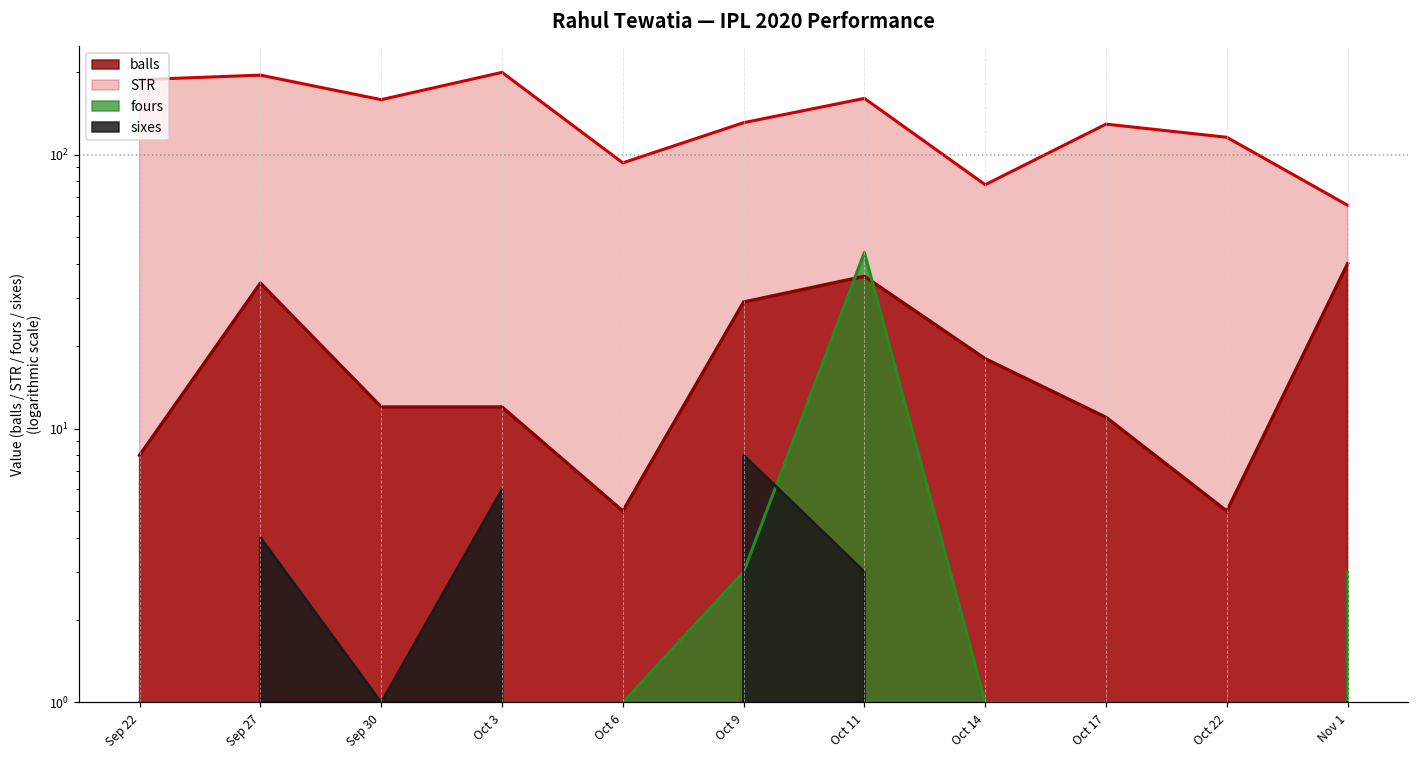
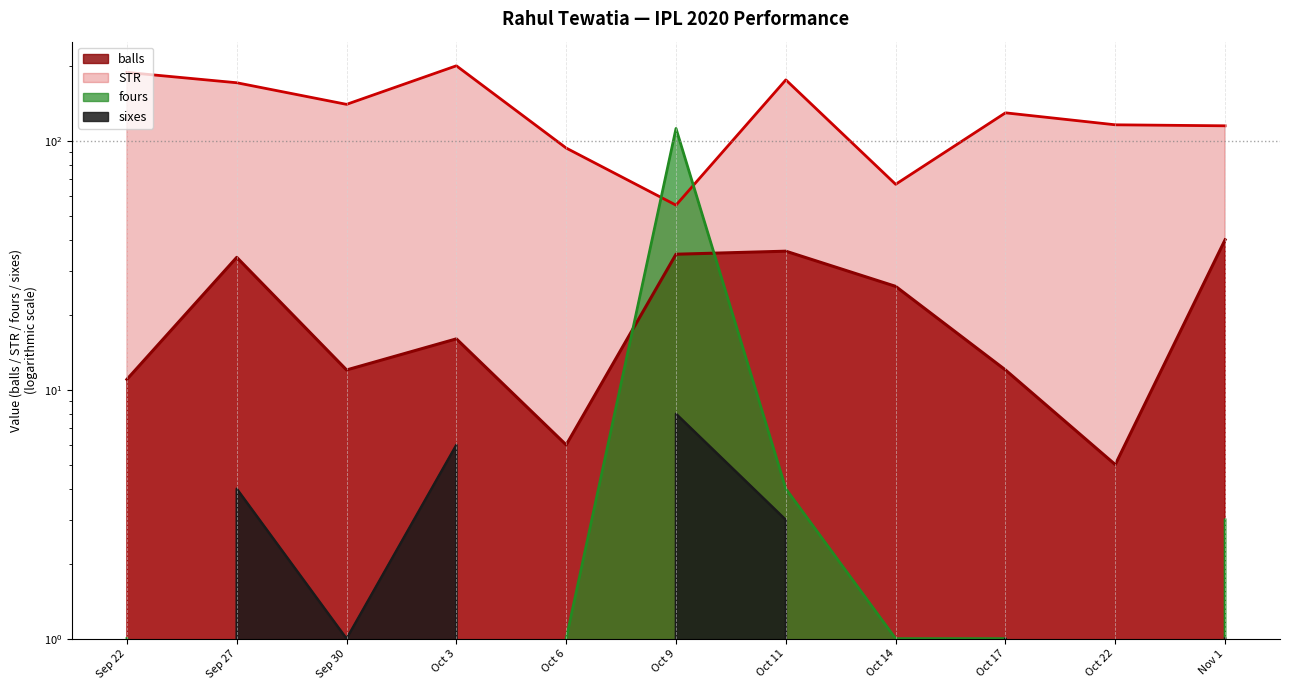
balls, Sep 22: 8 -> 11
STR, Sep 27: 200 -> 170
STR, Sep 30: 160 -> 140
balls, Oct 3: 12 -> 16
balls, Oct 6: 5 -> 6
balls, Oct 9: 29 -> 35
STR, Oct 9: 130 -> 55
fours, Oct 9: 3 -> 110
STR, Oct 11: 160 -> 180
fours, Oct 11: 44 -> 4
balls, Oct 14: 18 -> 26
STR, Oct 14: 78 -> 67
balls, Oct 17: 11 -> 12
STR, Nov 1: 65 -> 110
